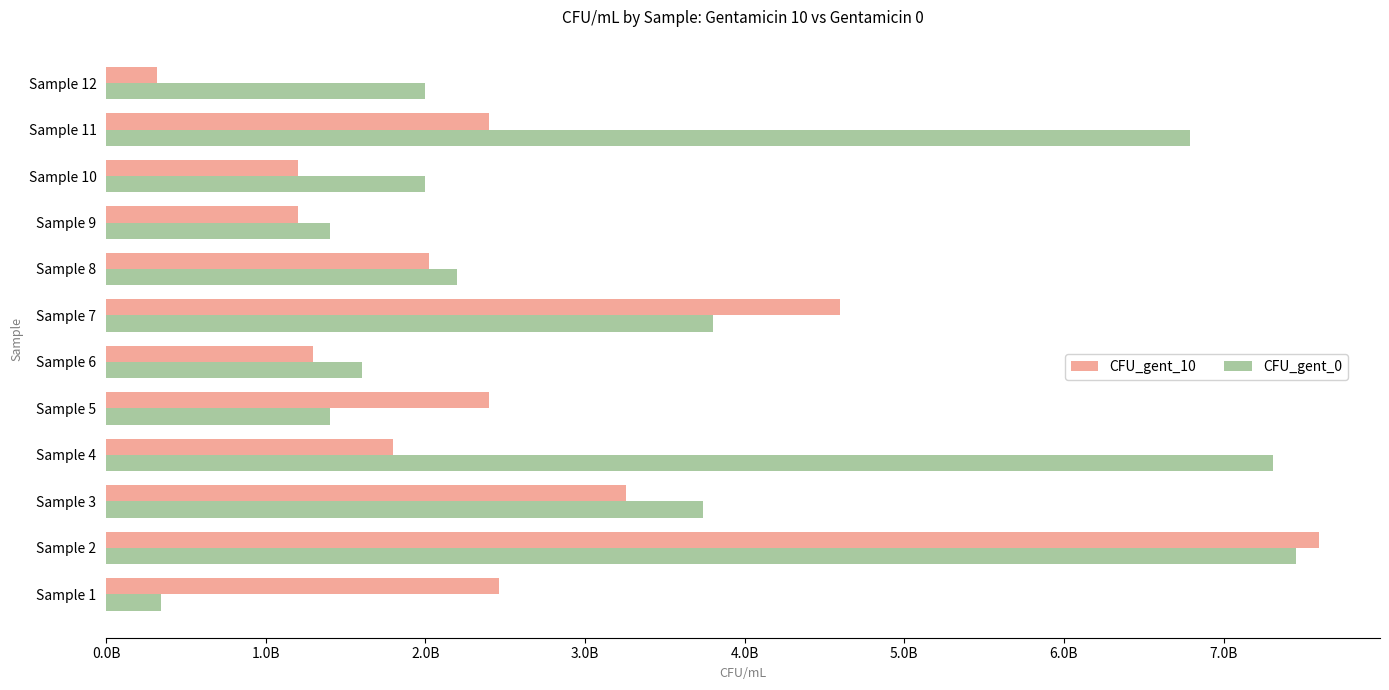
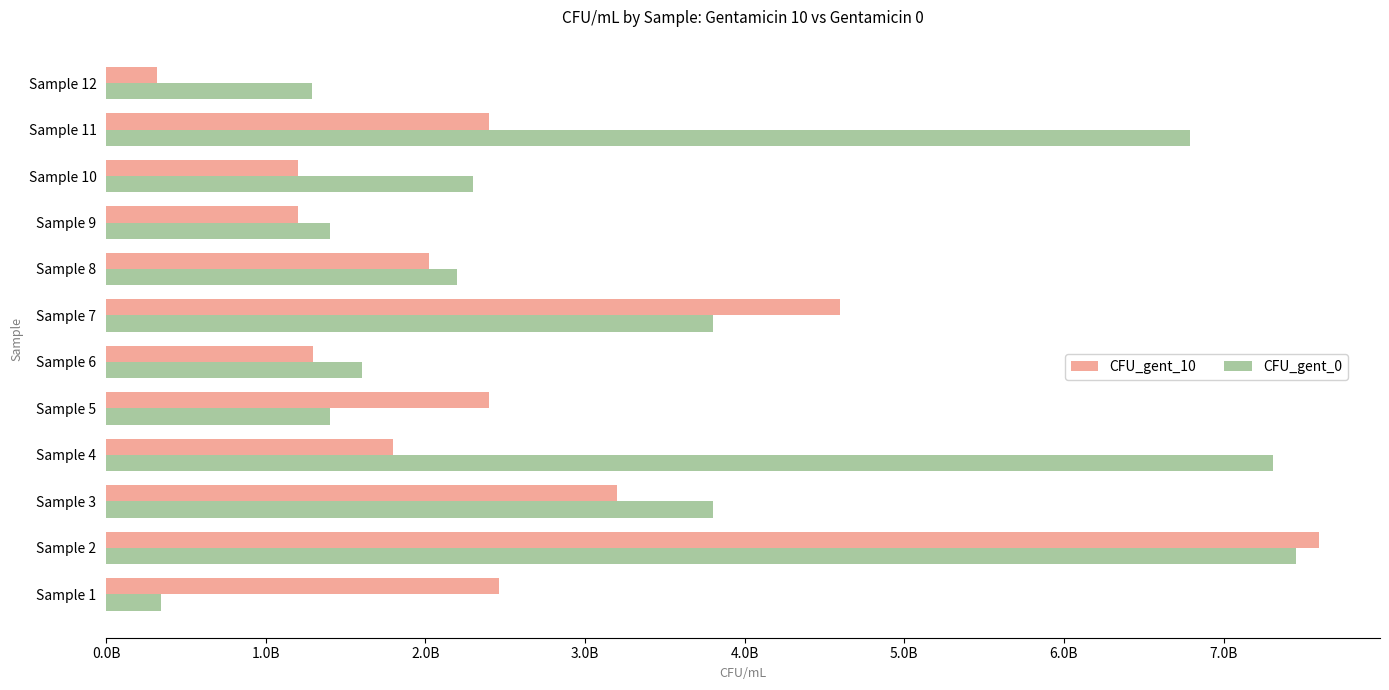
CFU_gent_0, Sample 12: 2000000000 -> 1290000000
CFU_gent_0, Sample 10: 2000000000 -> 2300000000
CFU_gent_10, Sample 3: 3260000000 -> 3200000000
CFU_gent_0, Sample 3: 3740000000 -> 3800000000
